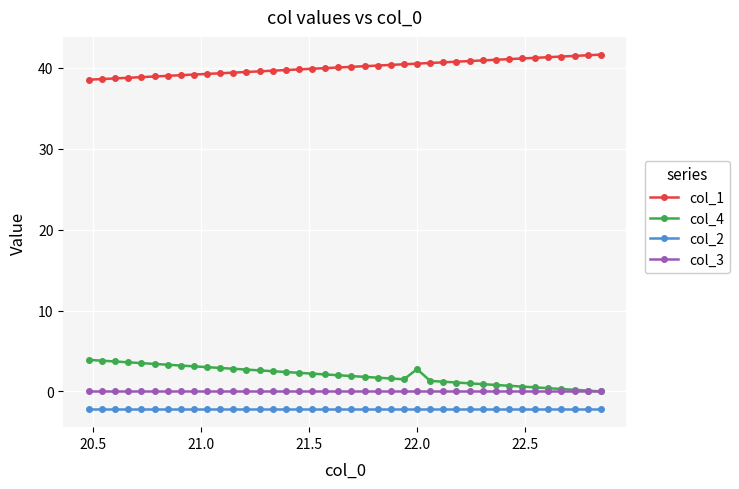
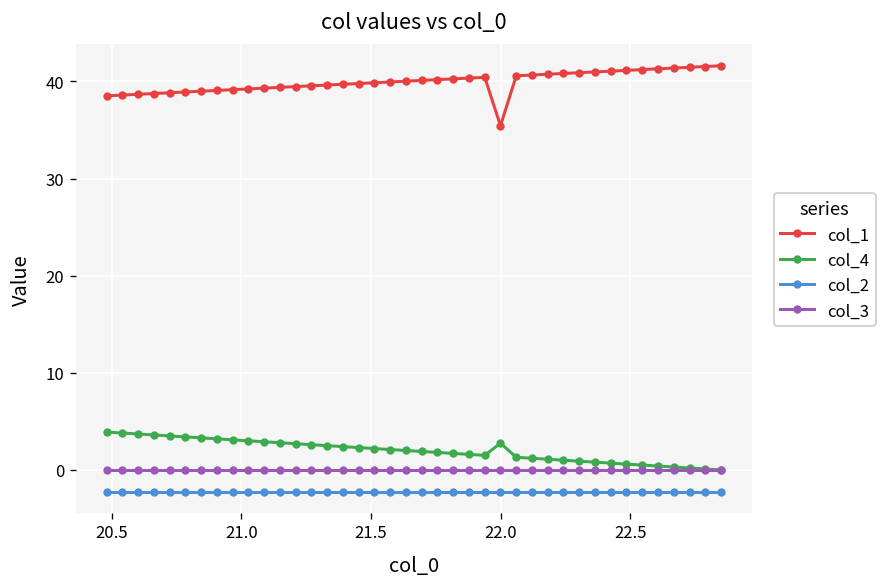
col_1, 22.0: 41 -> 35
